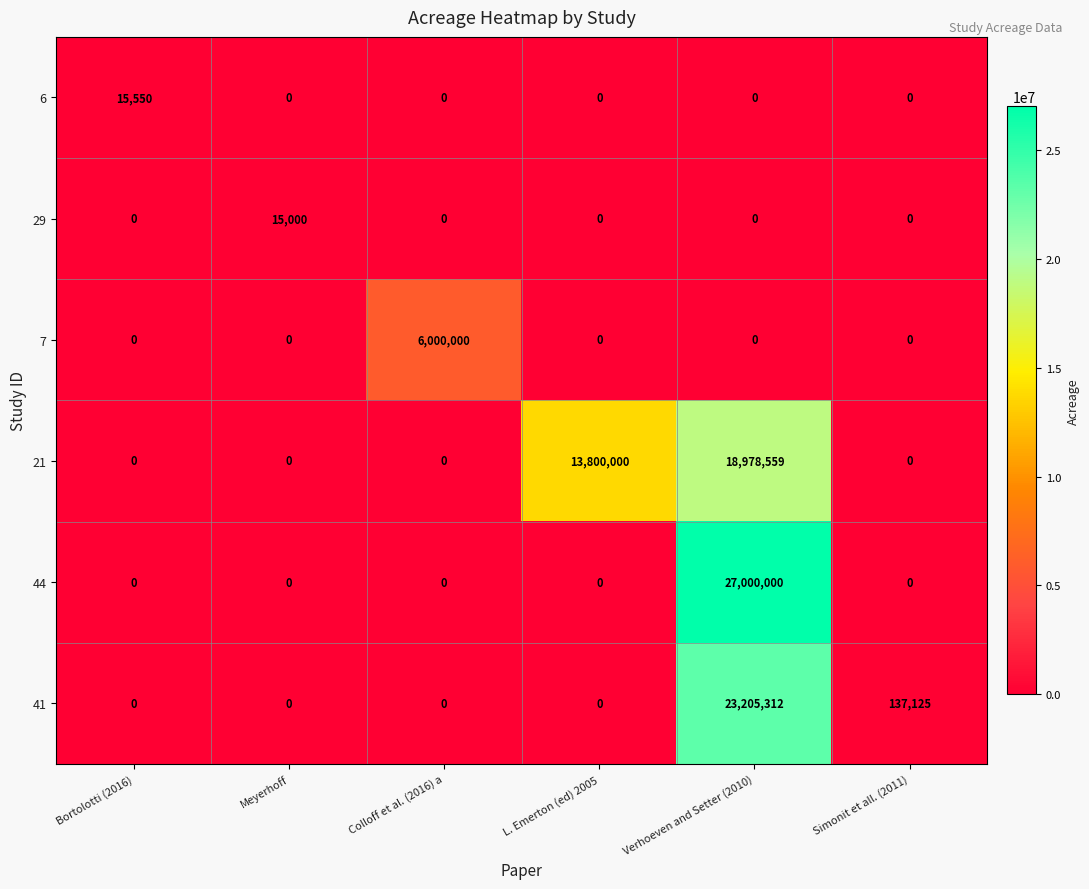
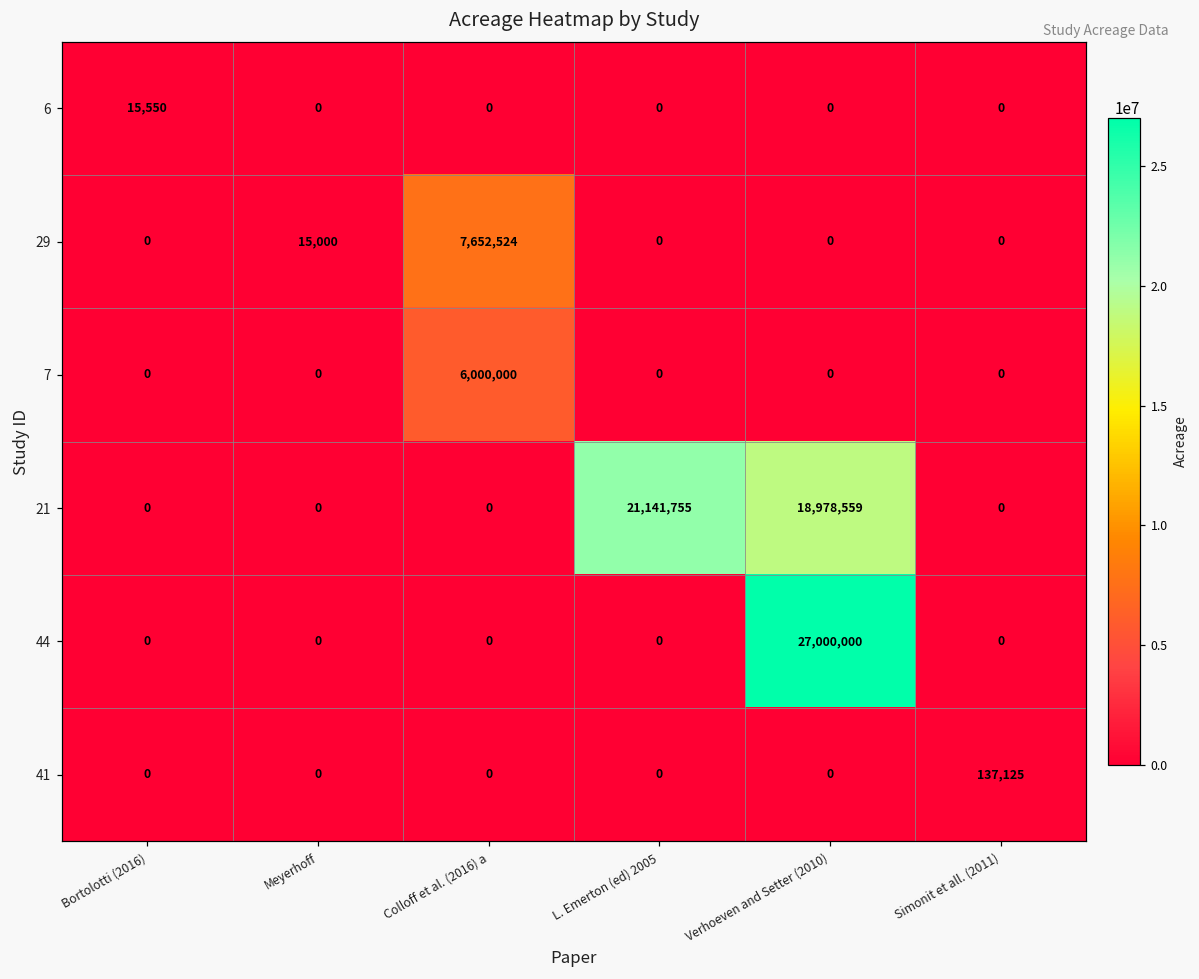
29, Colloff et al. (2016) a: 0 -> 7,652,524
21, L. Emerton (ed) 2005: 13,800,000 -> 21,141,755
41, Verhoeven and Setter (2010): 23,205,312 -> 0
